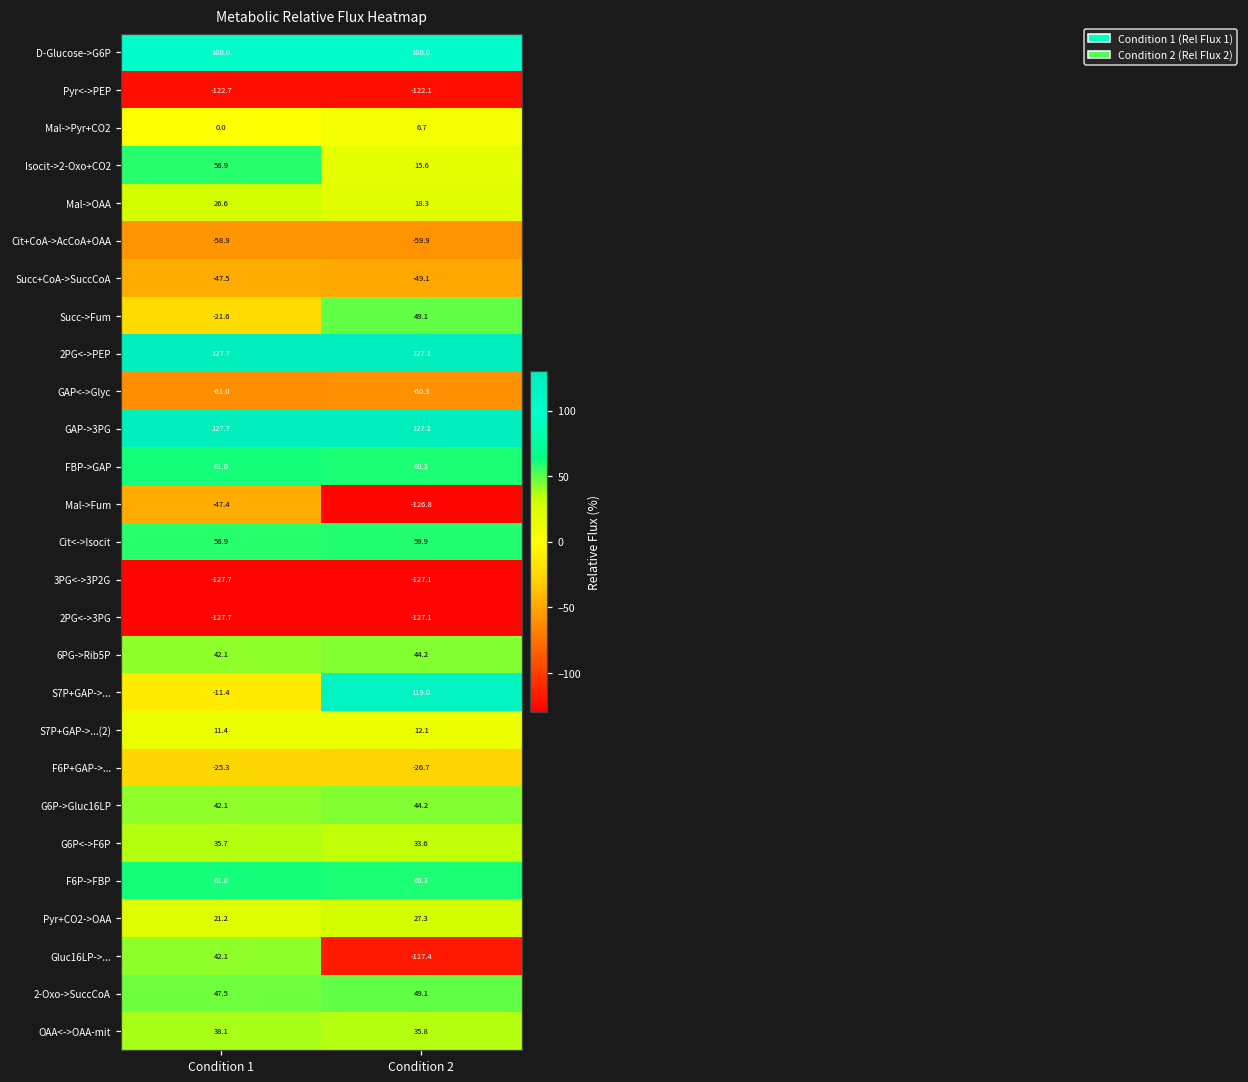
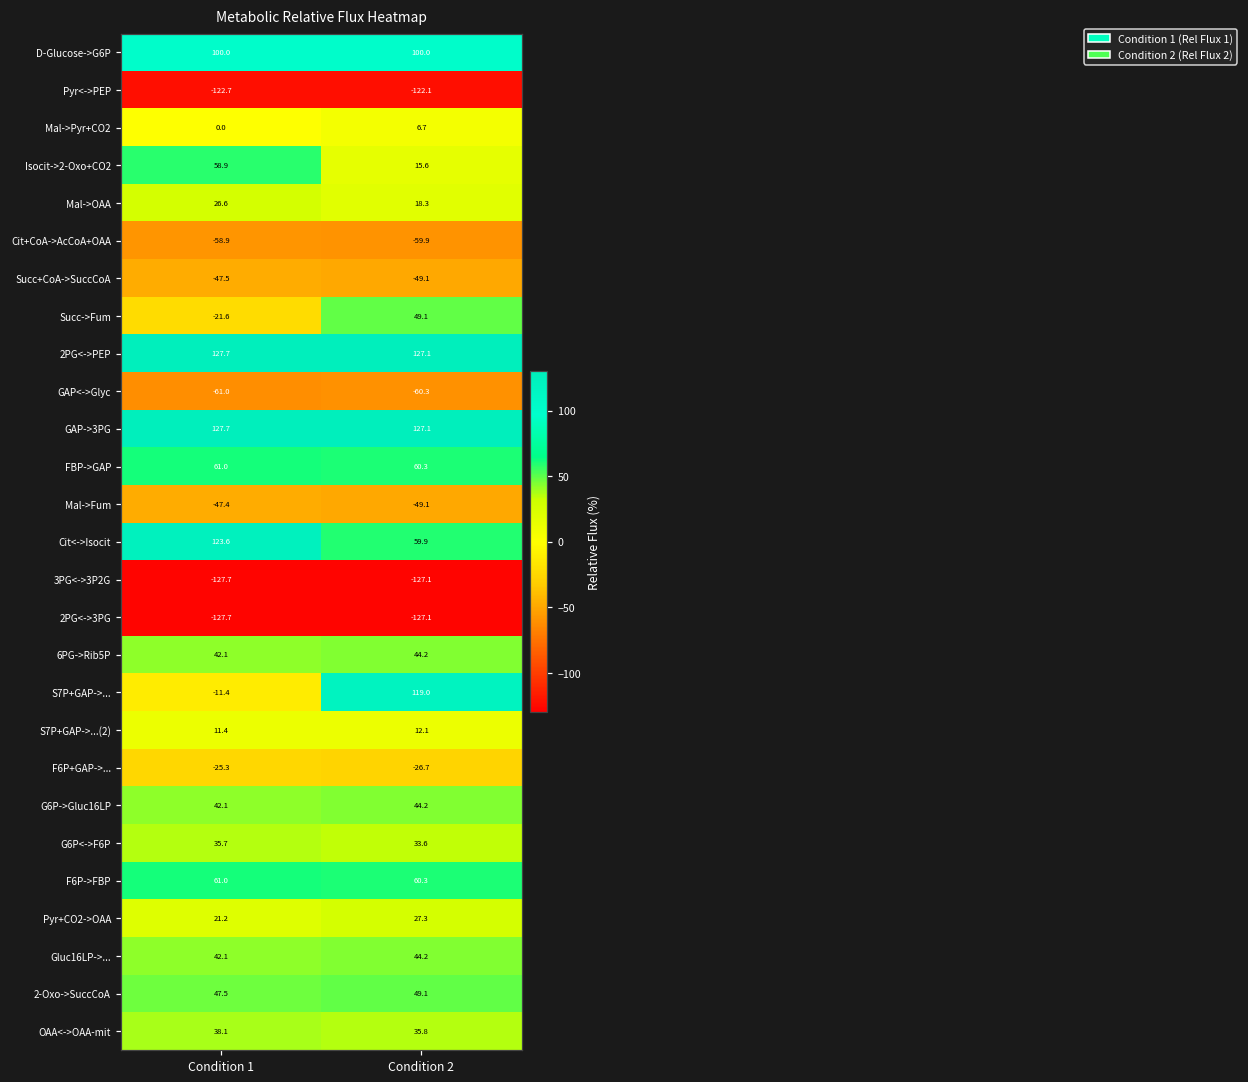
Mal->Fum, Condition 2: -126.8 -> -49.1
Cit<->Isocit, Condition 1: 58.9 -> 123.6
Gluc16LP->..., Condition 2: -117.4 -> 44.2
